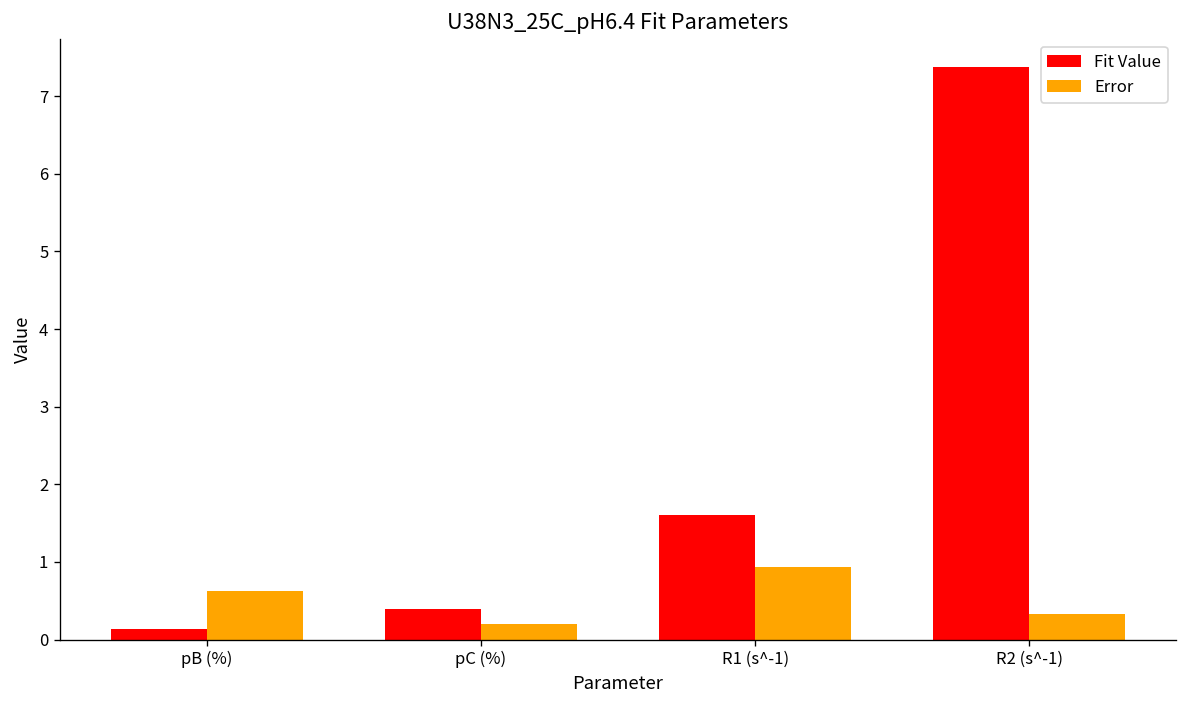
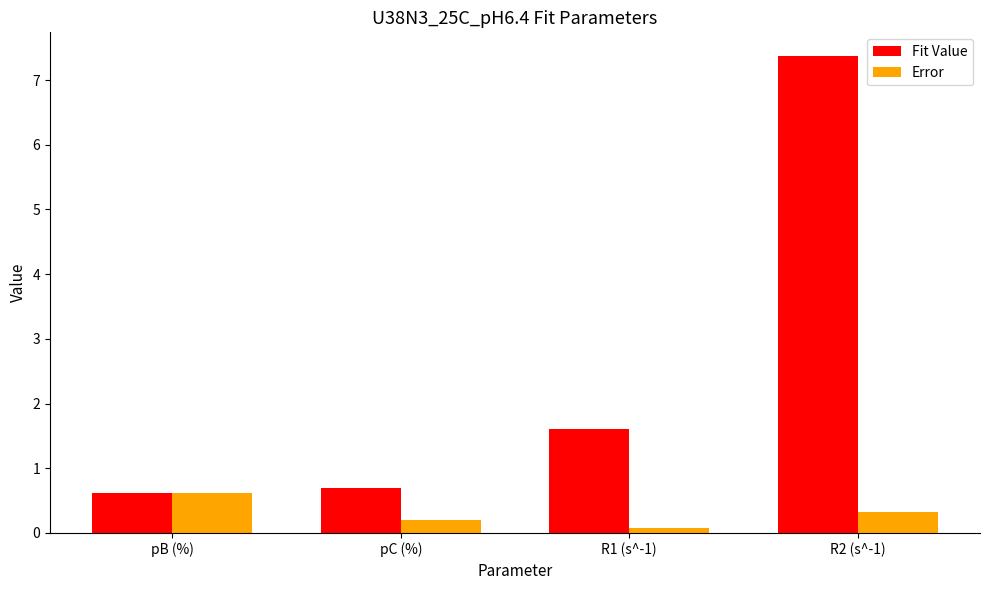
Fit Value, pB (%): 0.1 -> 0.6
Fit Value, pC (%): 0.4 -> 0.7
Error, R1 (s^-1): 0.9 -> 0.1
